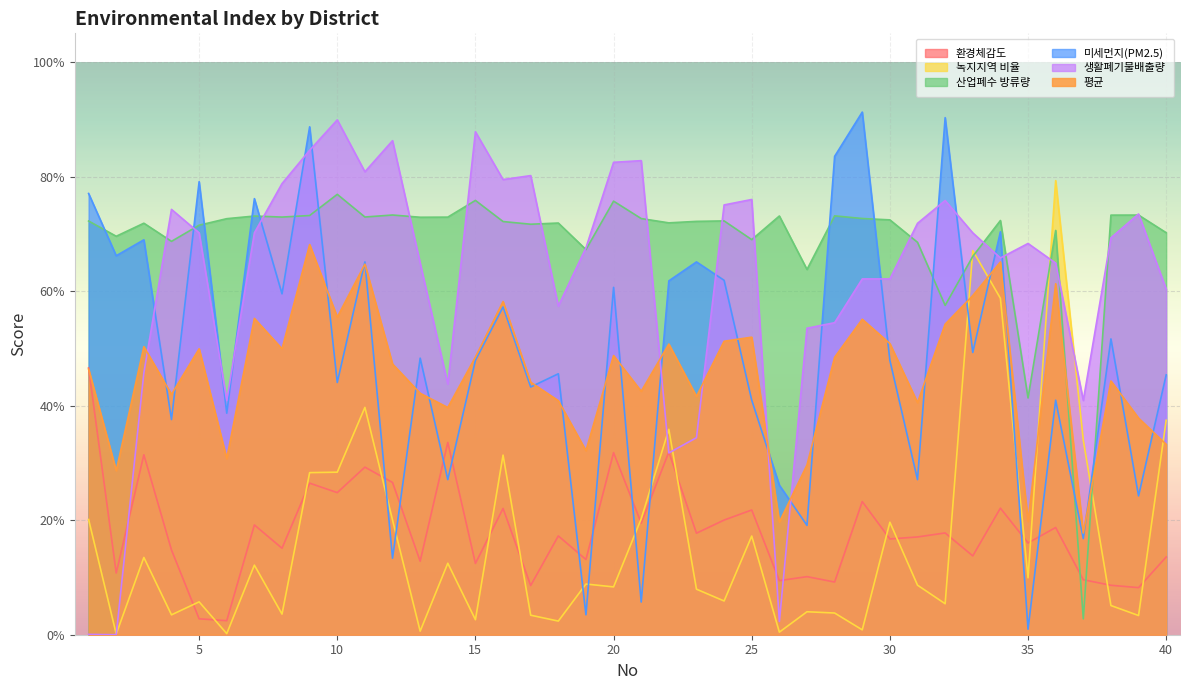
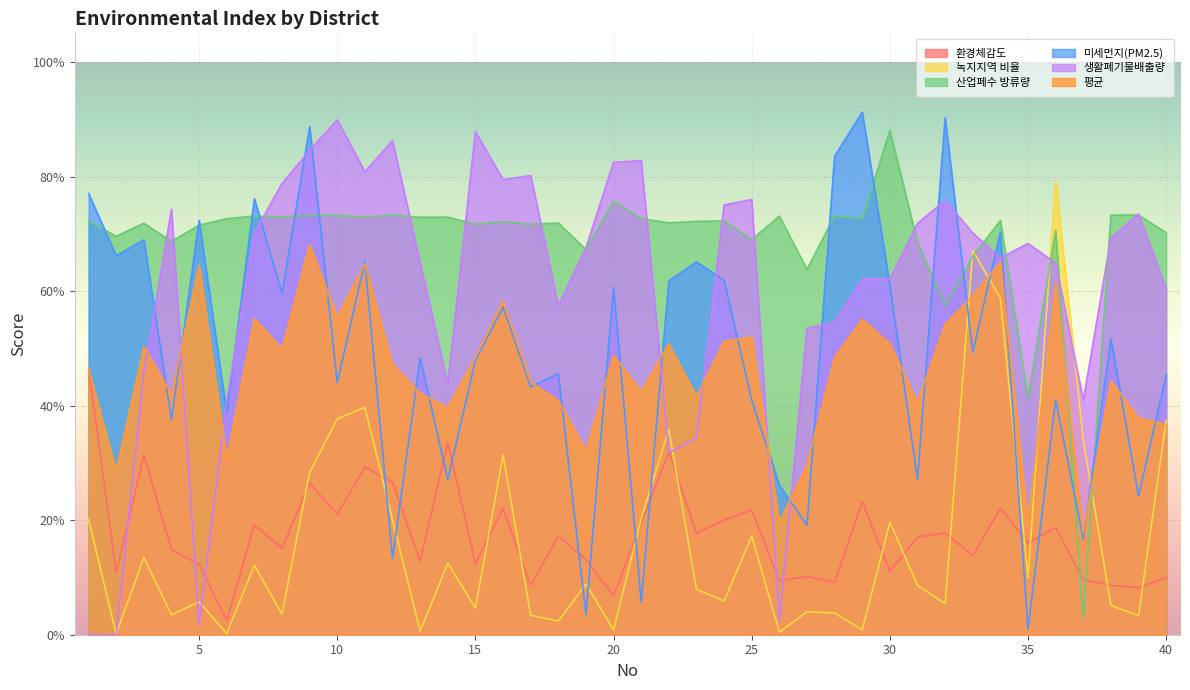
환경체감도, 5: 3% -> 12%
미세먼지(PM2.5), 5: 79% -> 72%
생활폐기물배출량, 5: 70% -> 2%
평균, 5: 50% -> 65%
환경체감도, 10: 25% -> 21%
녹지지역 비율, 10: 28% -> 38%
산업폐수 방류량, 10: 77% -> 73%
녹지지역 비율, 15: 3% -> 5%
산업폐수 방류량, 15: 76% -> 72%
환경체감도, 20: 32% -> 7%
녹지지역 비율, 20: 8% -> 1%
환경체감도, 30: 17% -> 11%
산업폐수 방류량, 30: 72% -> 88%
미세먼지(PM2.5), 30: 48% -> 61%
환경체감도, 40: 14% -> 10%
평균, 40: 33% -> 37%
